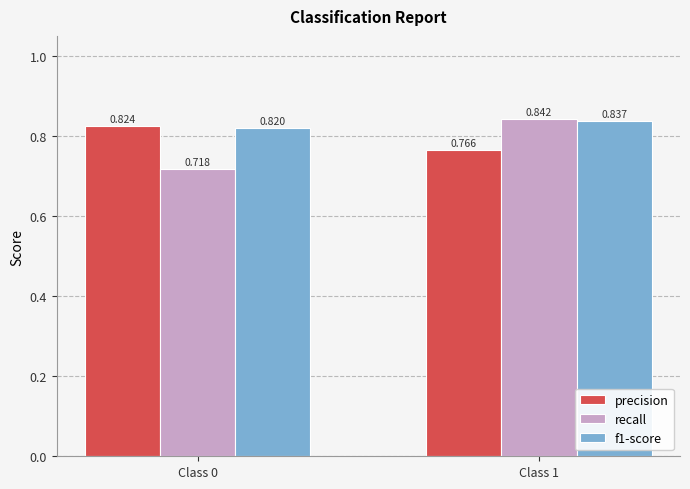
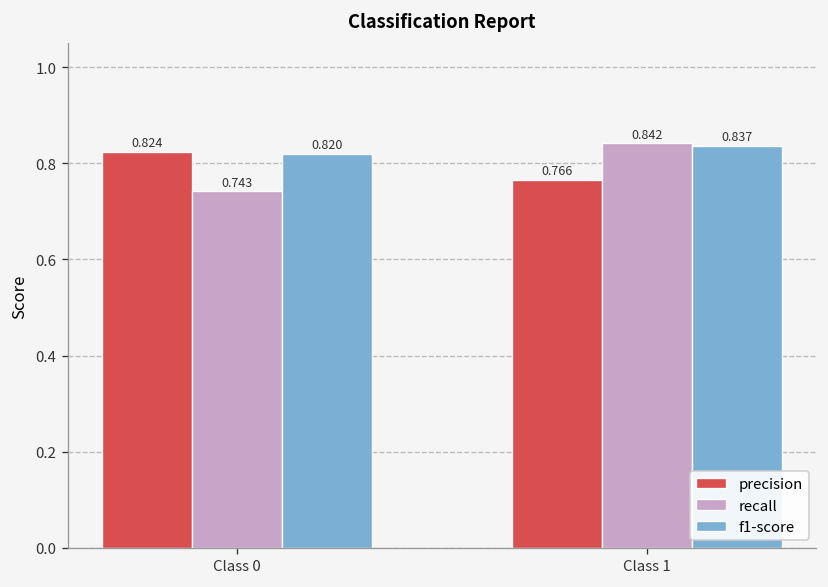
recall, Class 0: 0.718 -> 0.743
